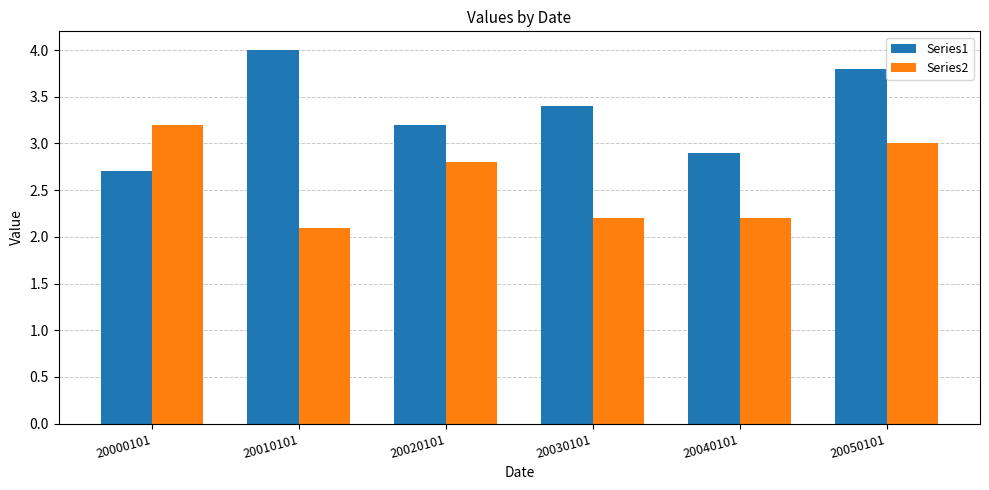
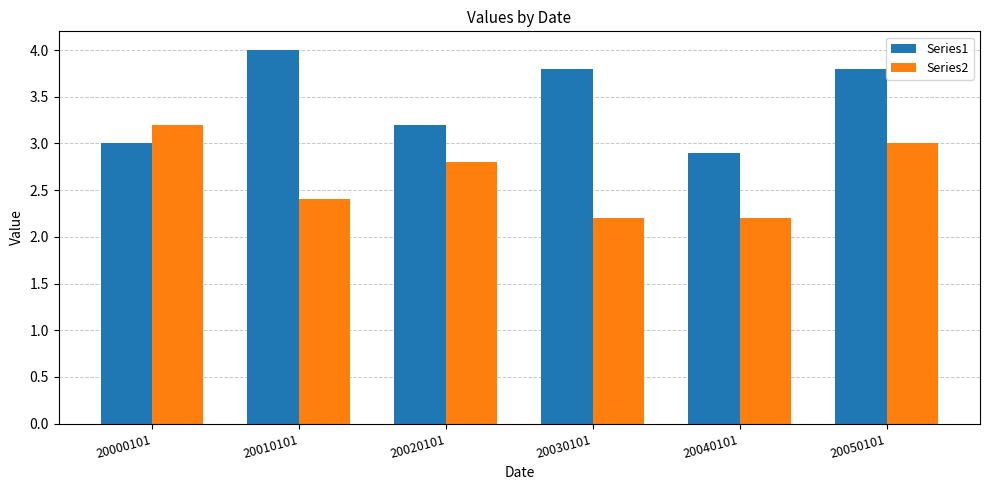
Series1, 20000101: 2.7 -> 3.0
Series2, 20010101: 2.1 -> 2.4
Series1, 20030101: 3.4 -> 3.8
